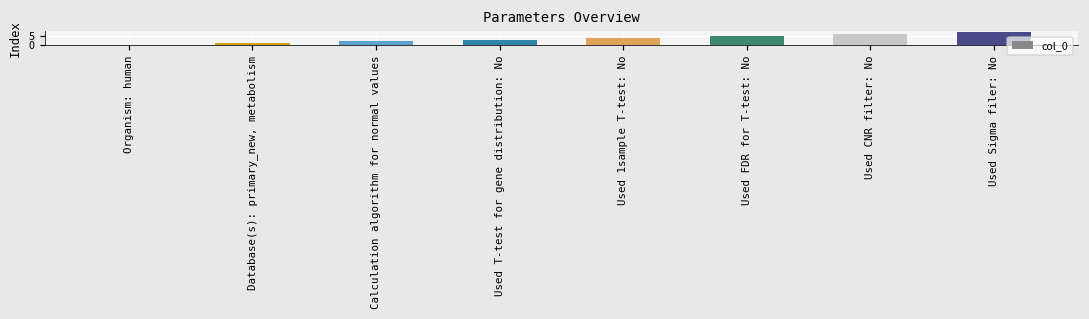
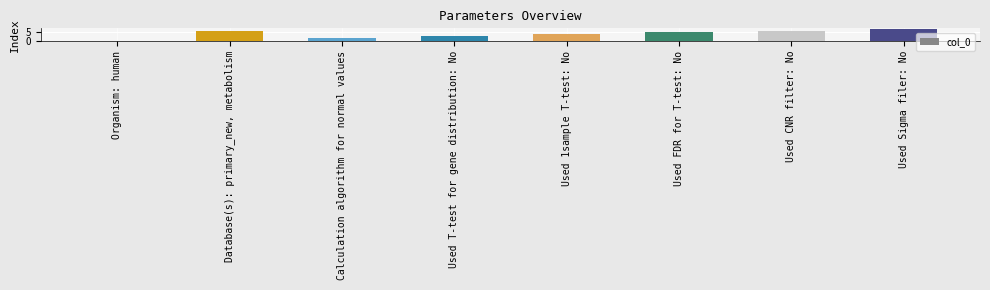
Database(s): primary_new, metabolism: 1 -> 6
